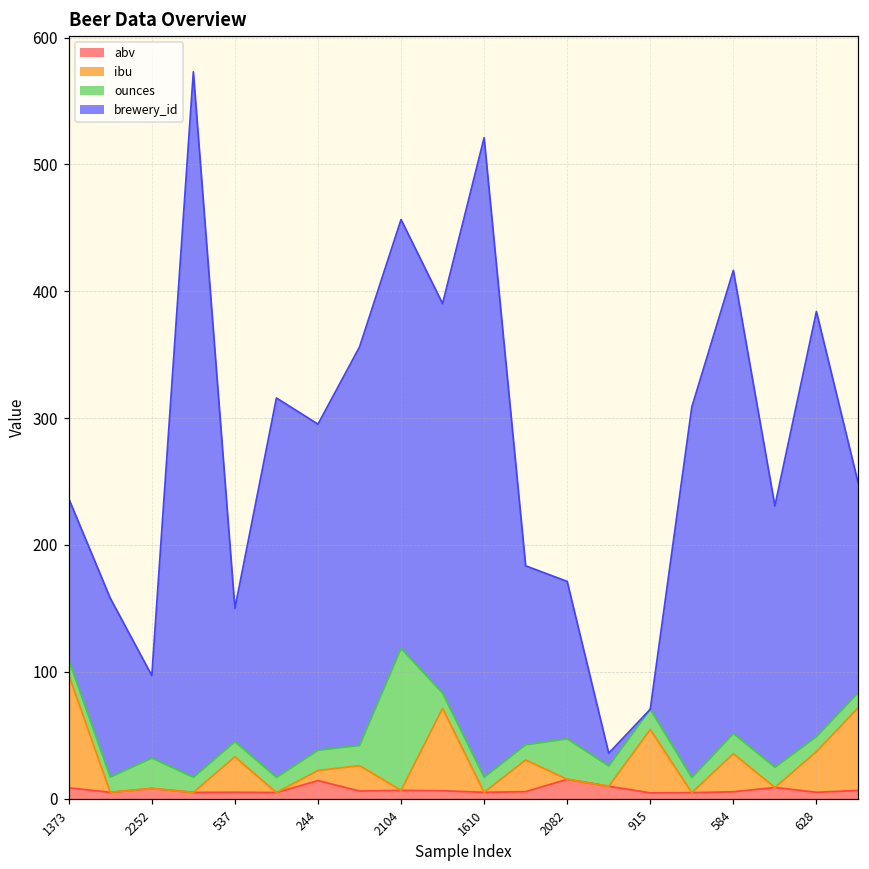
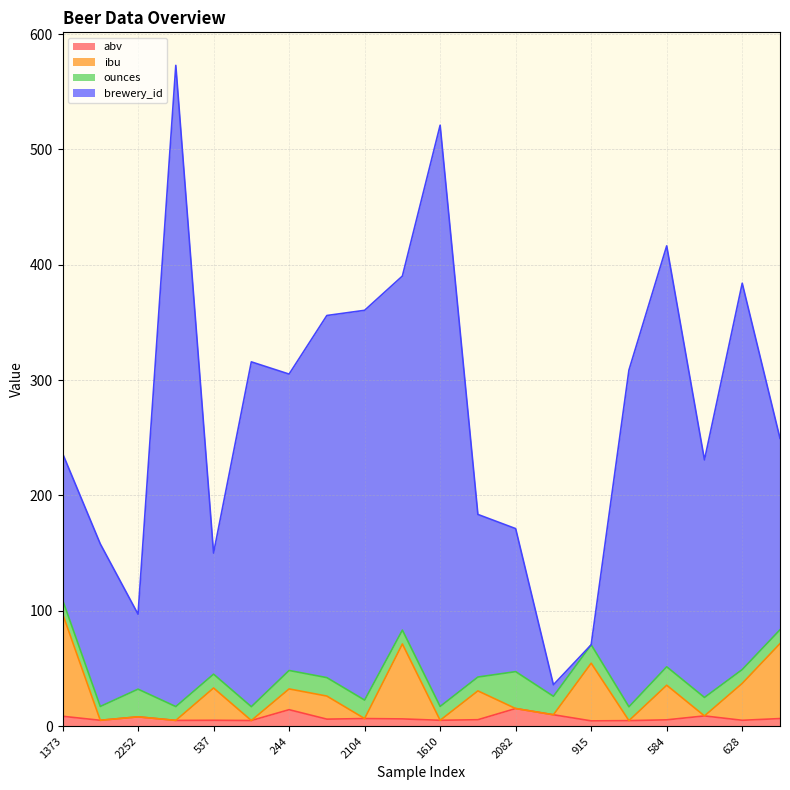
ibu, 244: 8 -> 18
ounces, 2104: 112 -> 16
